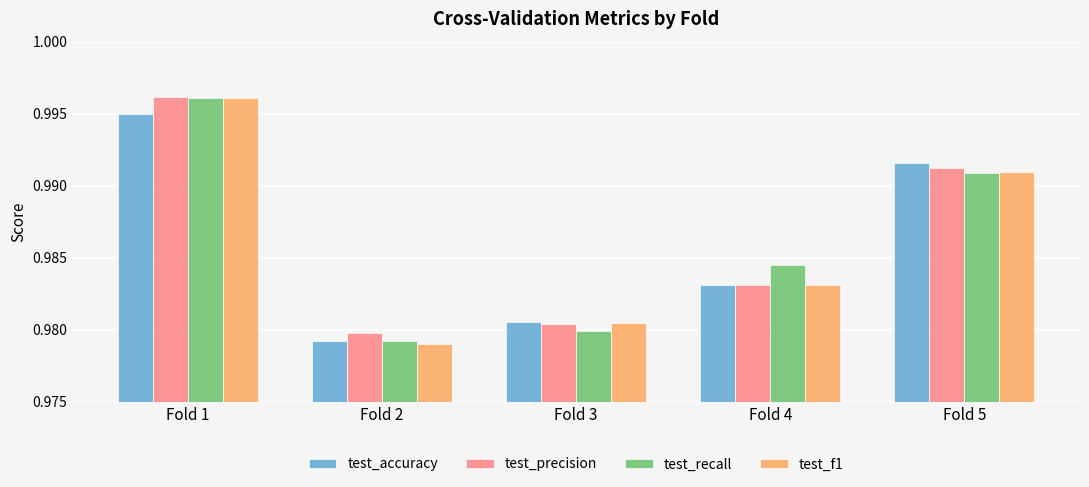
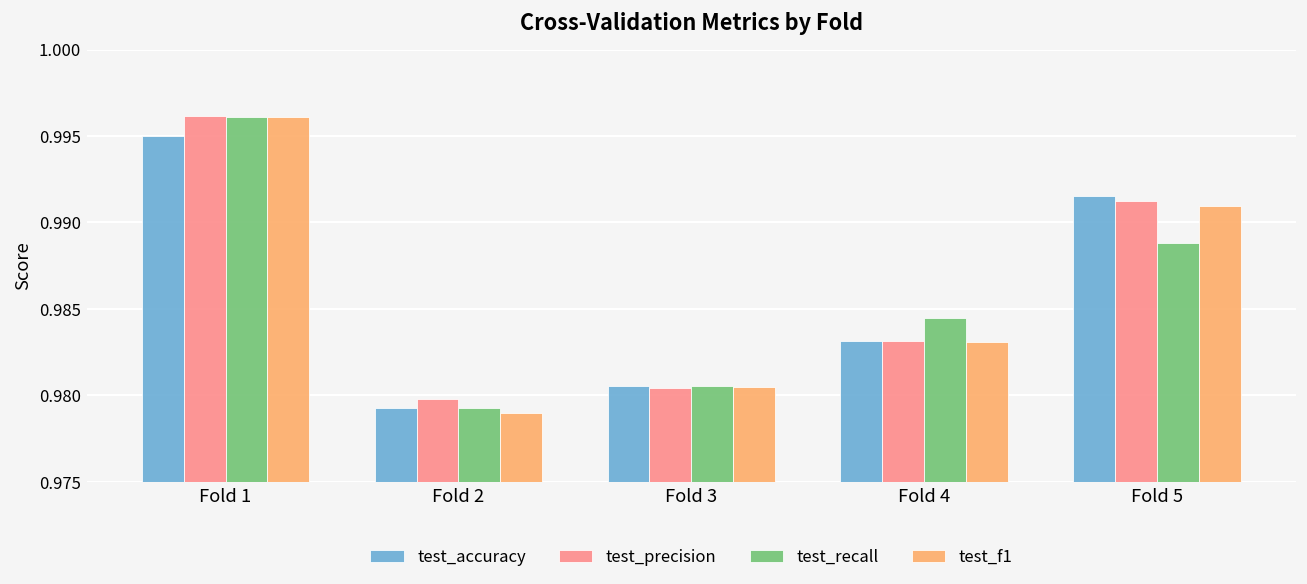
test_recall, Fold 3: 0.9799 -> 0.9805
test_recall, Fold 5: 0.9909 -> 0.9888
